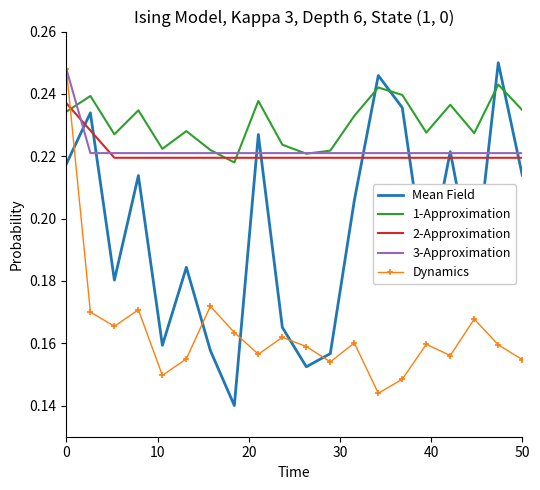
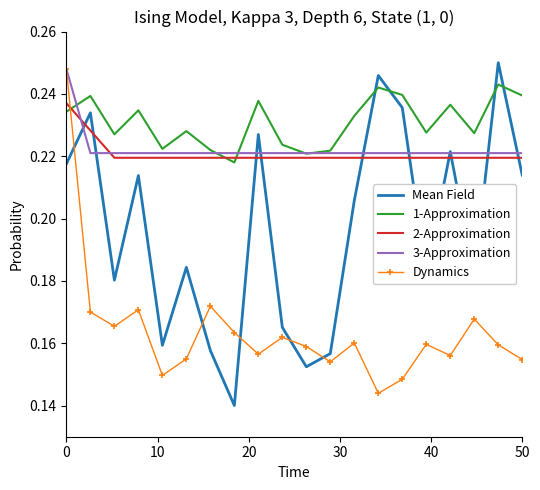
1-Approximation, 50: 0.235 -> 0.239
